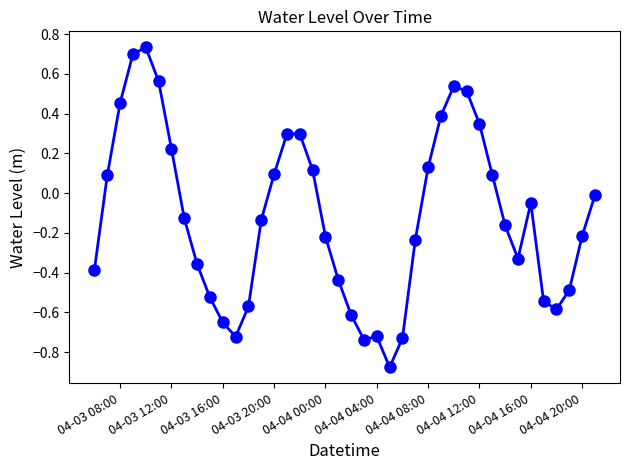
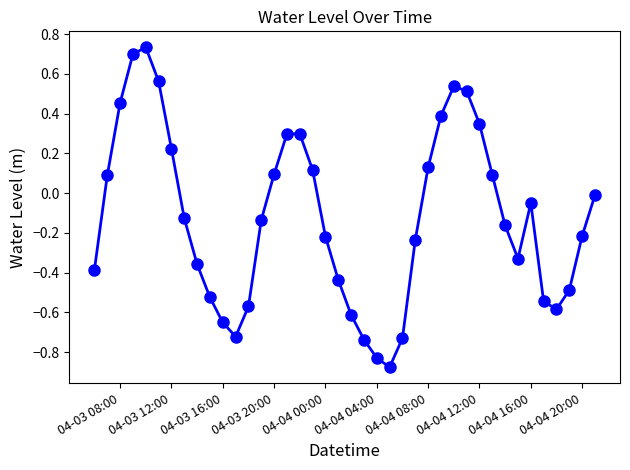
04-04 04:00: -0.72 -> -0.83
